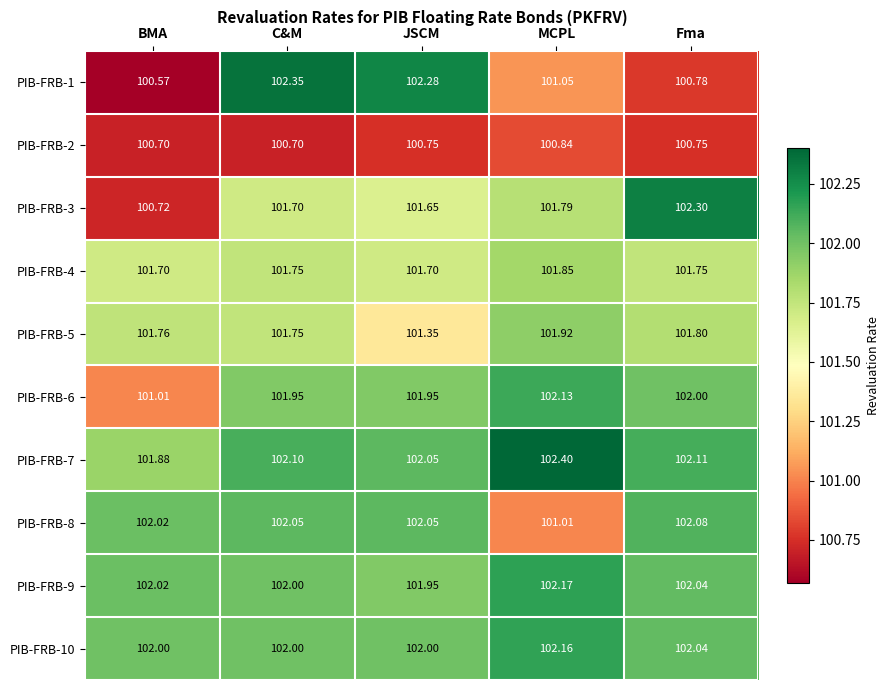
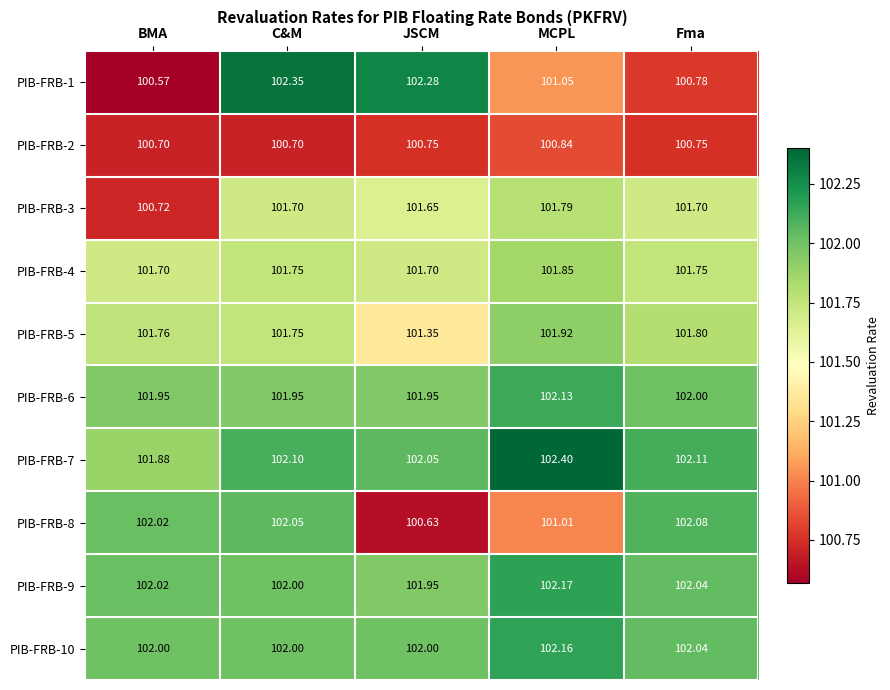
PIB-FRB-3, Fma: 102.30 -> 101.70
PIB-FRB-6, BMA: 101.01 -> 101.95
PIB-FRB-8, JSCM: 102.05 -> 100.63
